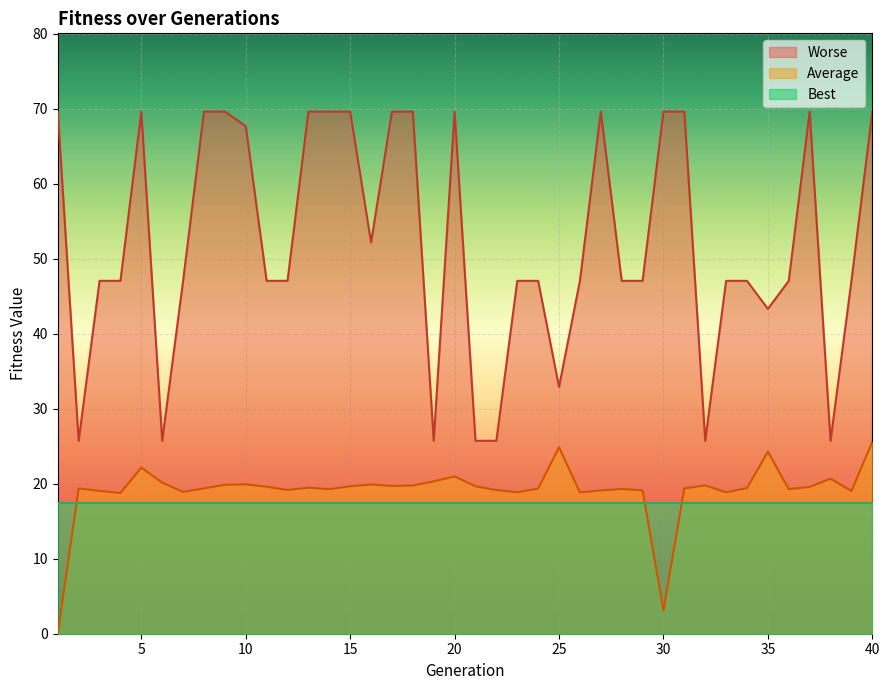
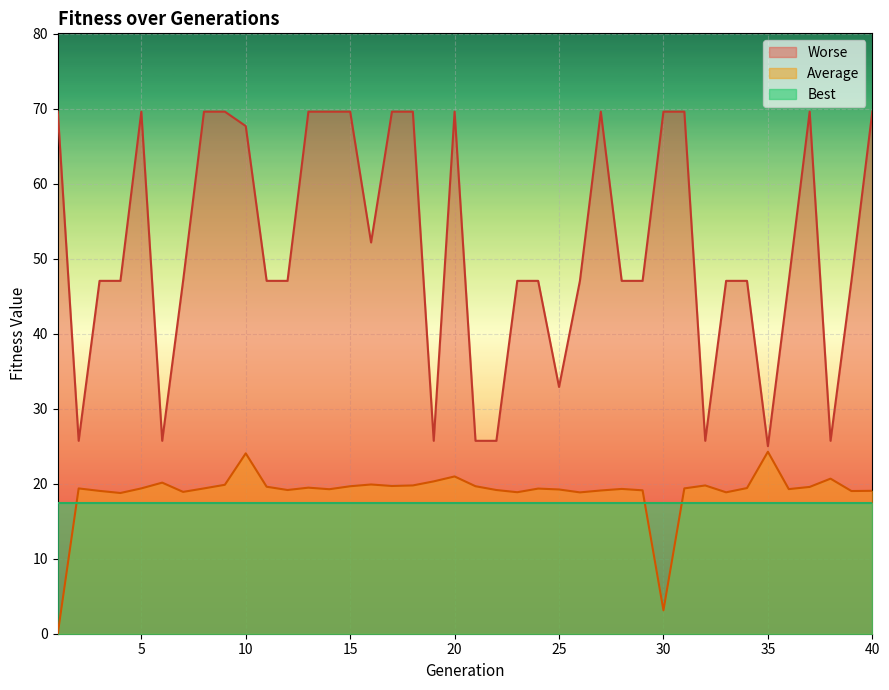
Average, 5: 22 -> 19
Average, 10: 20 -> 24
Average, 25: 25 -> 19
Worse, 35: 43 -> 25
Average, 40: 26 -> 19
